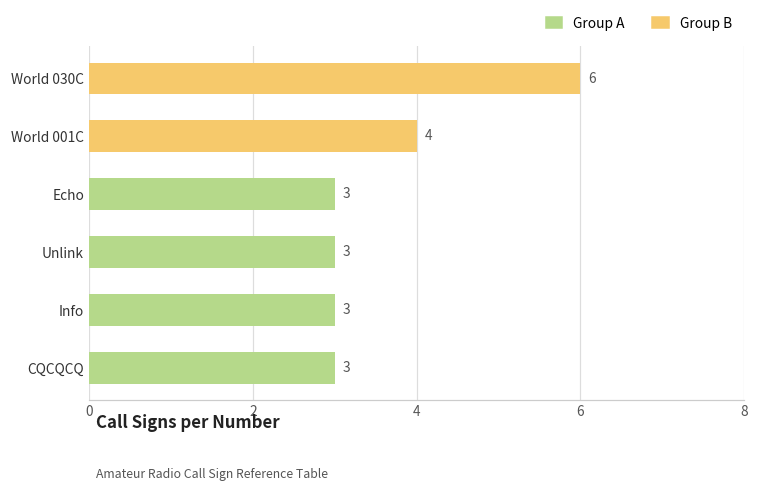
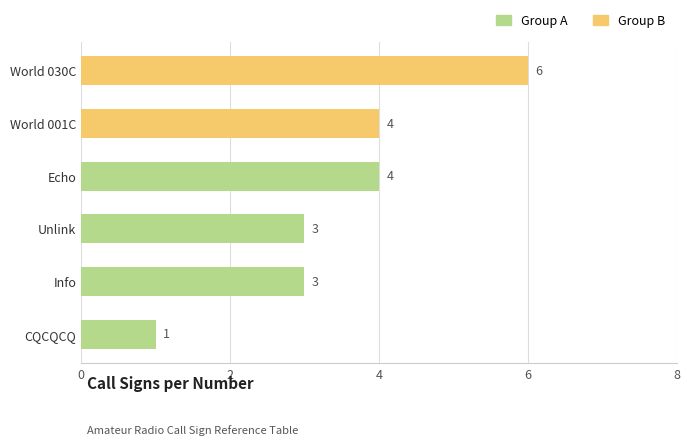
Echo: 3 -> 4
CQCQCQ: 3 -> 1
